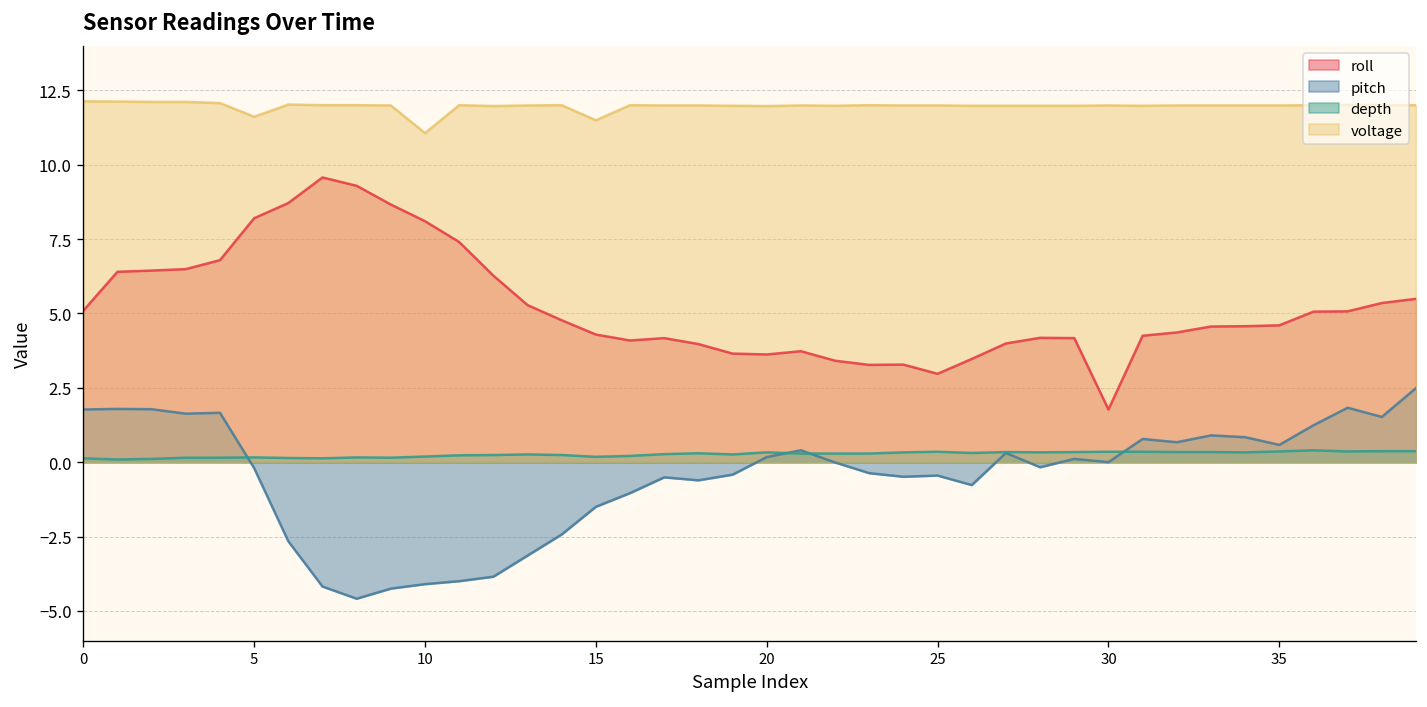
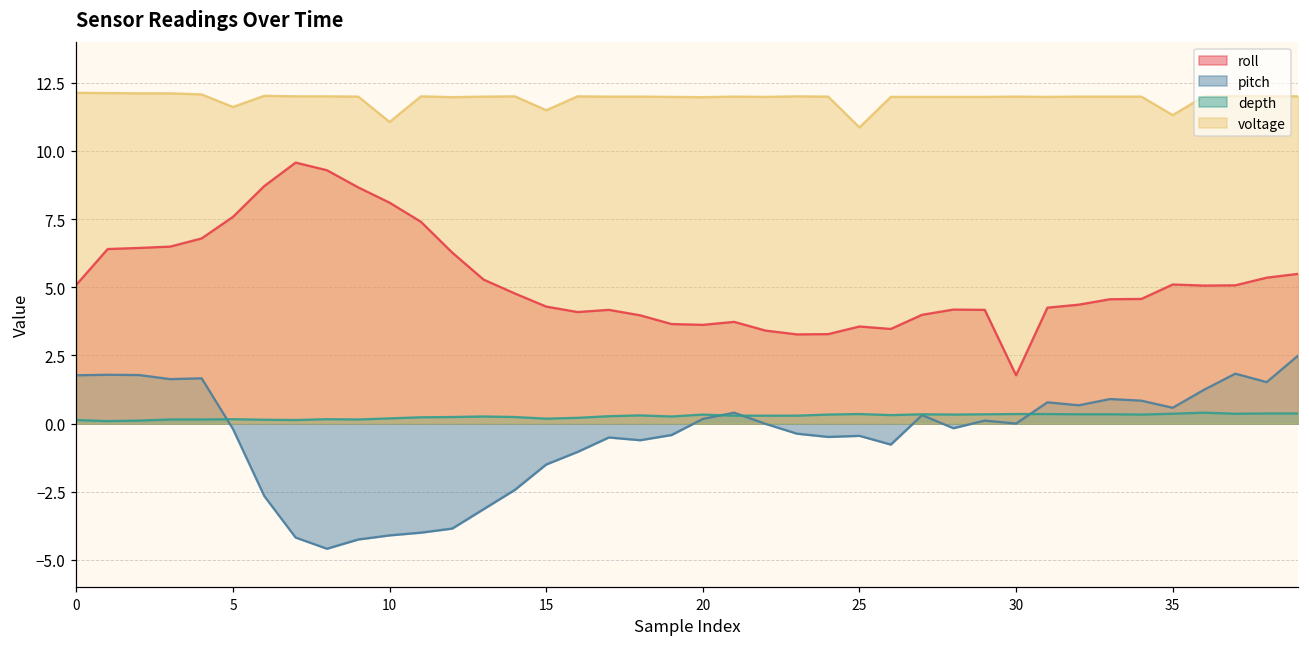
roll, 5: 8.2 -> 7.6
roll, 25: 3.0 -> 3.6
voltage, 25: 12.0 -> 10.9
roll, 35: 4.6 -> 5.1
voltage, 35: 12.0 -> 11.3
